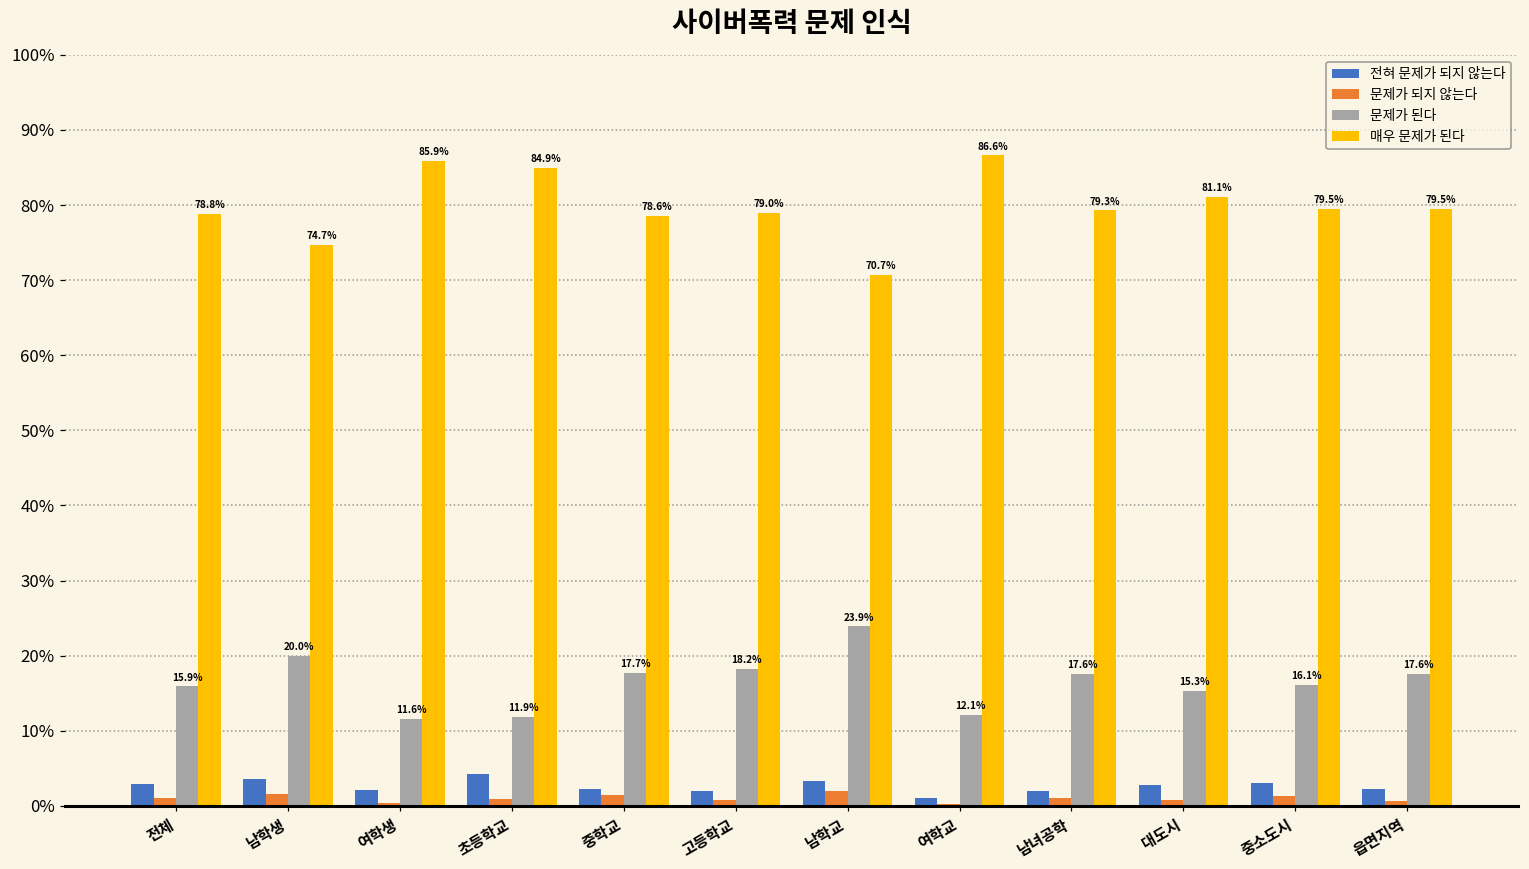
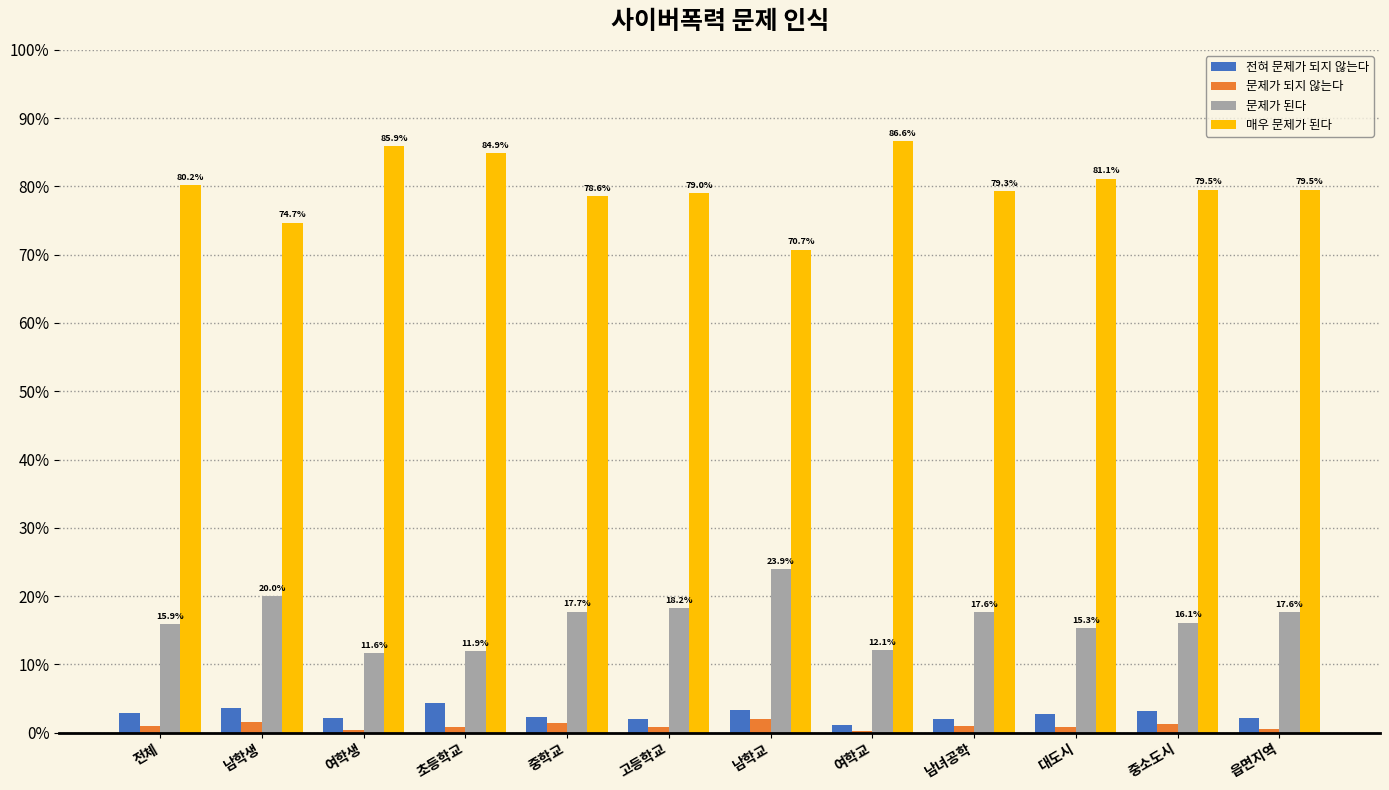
매우 문제가 된다, 전체: 78.8% -> 80.2%
